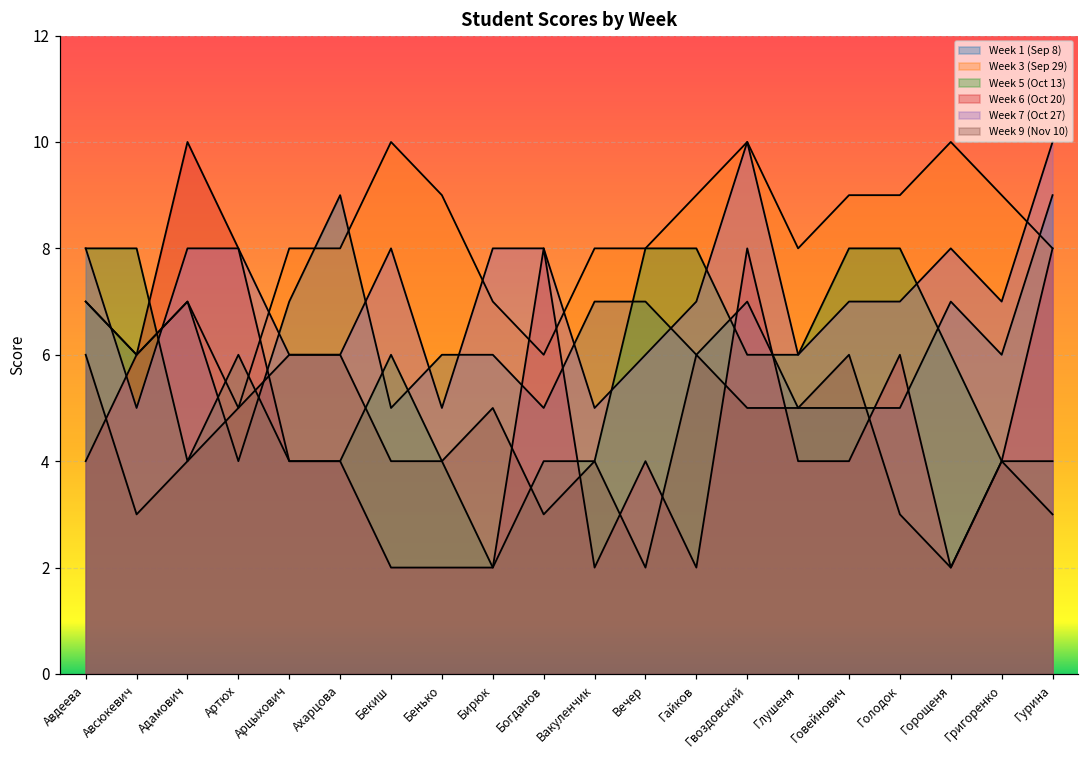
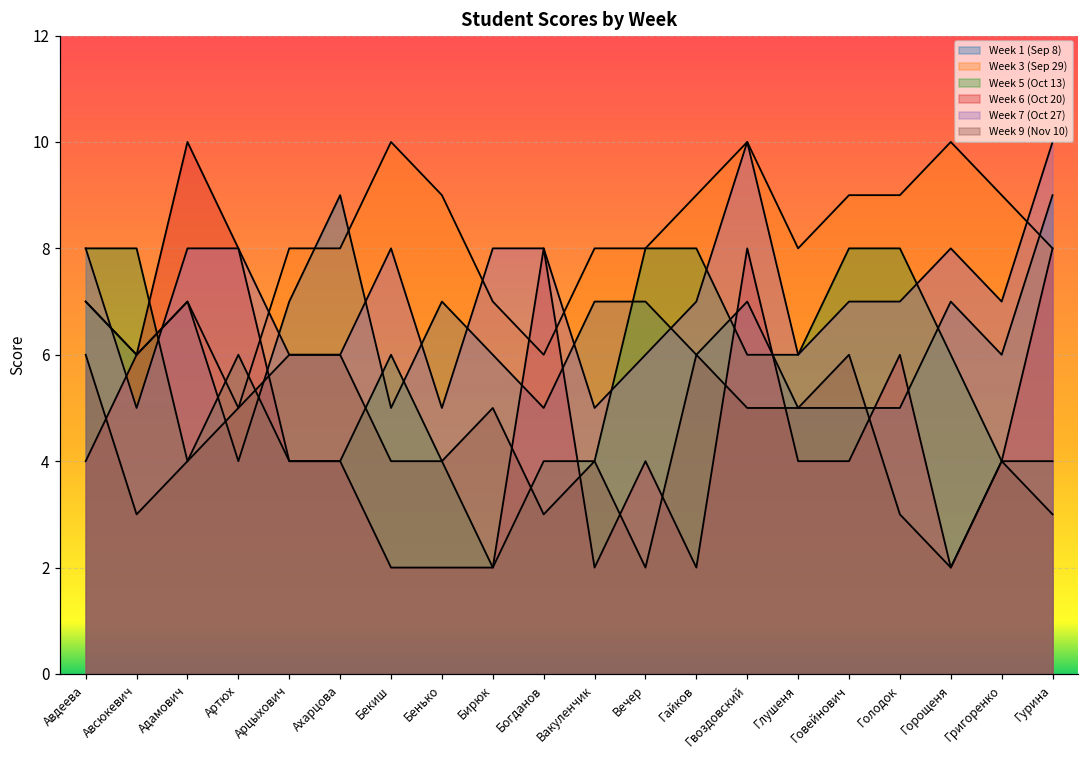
Week 1 (Sep 8), Бенько: 6 -> 7
